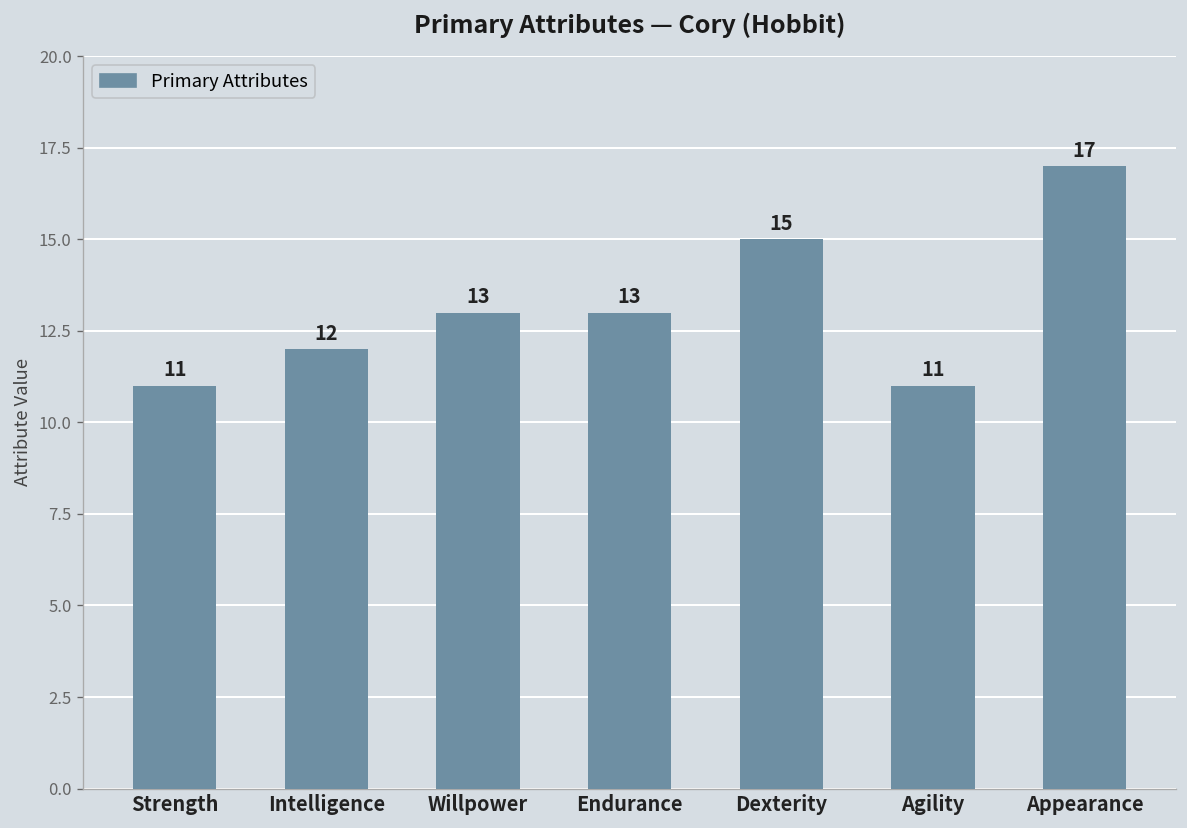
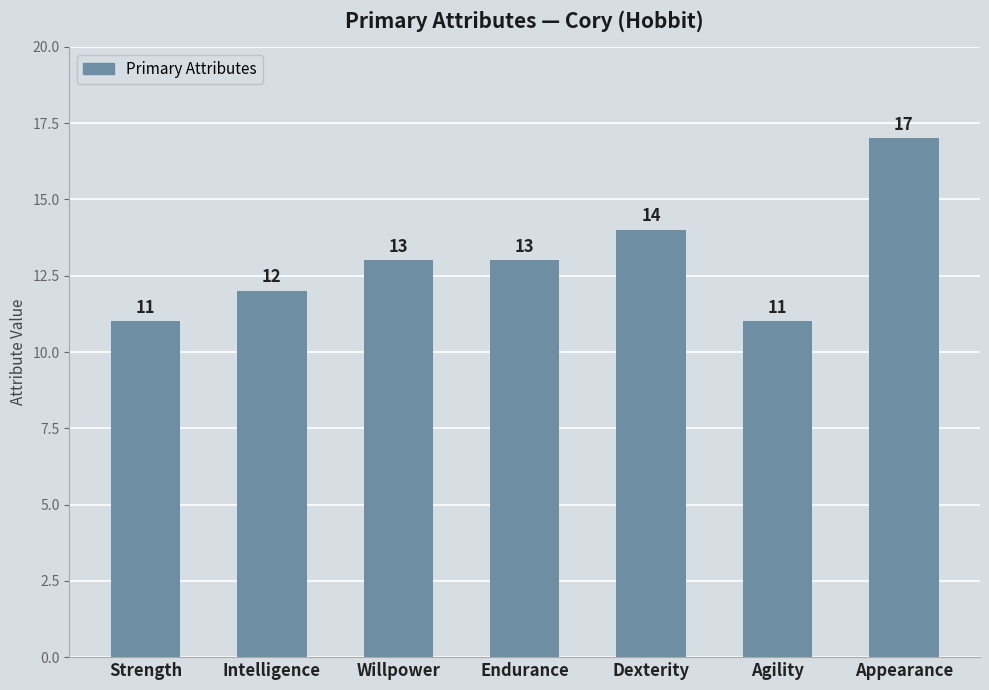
Dexterity: 15 -> 14
